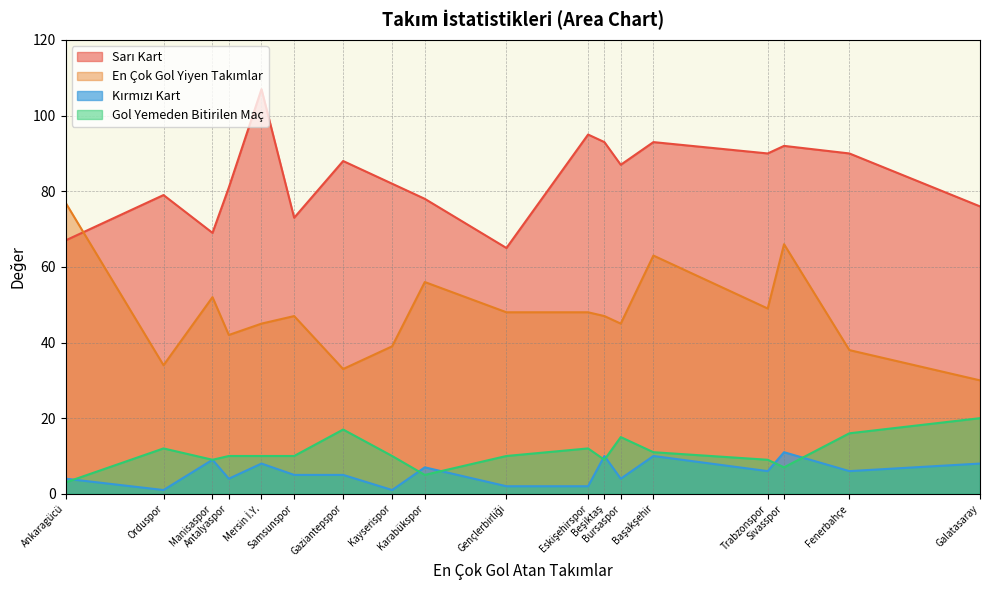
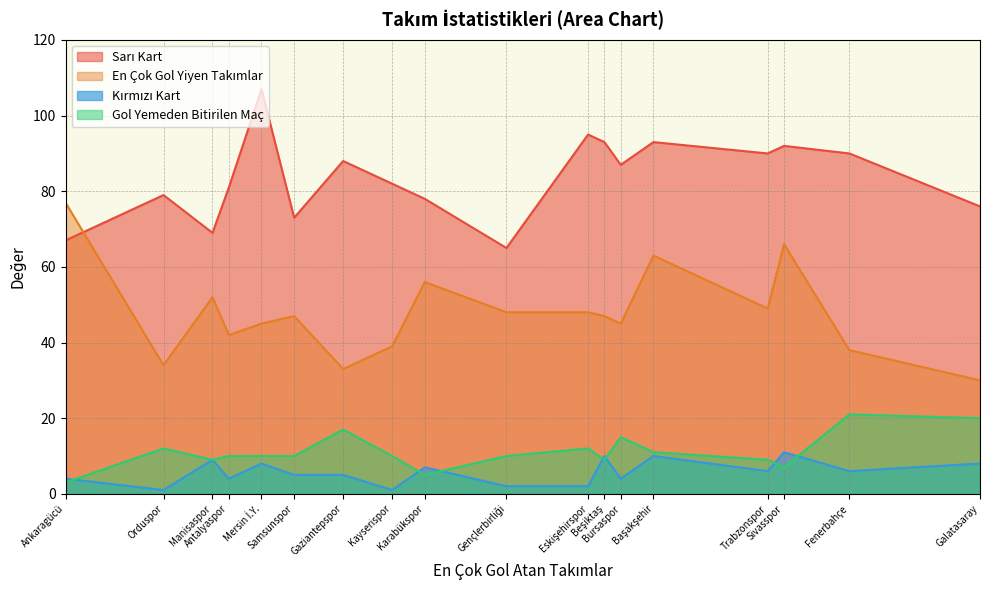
Gol Yemeden Bitirilen Maç, Fenerbahçe: 16 -> 21
